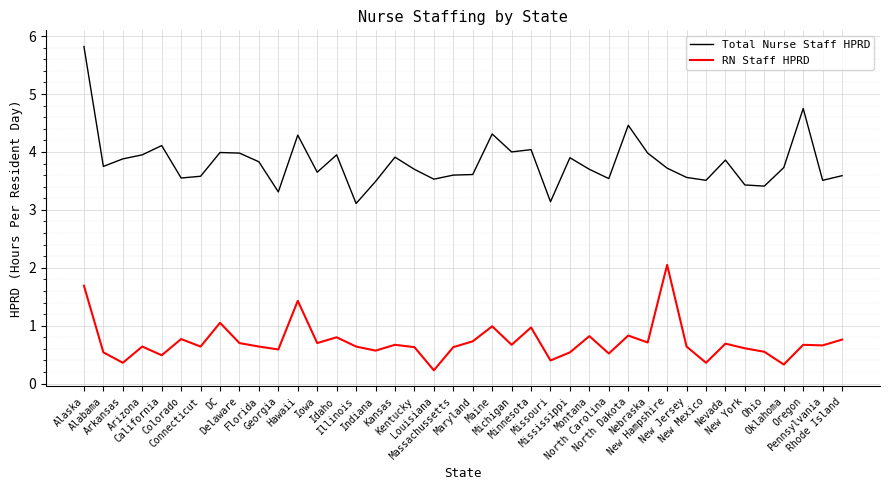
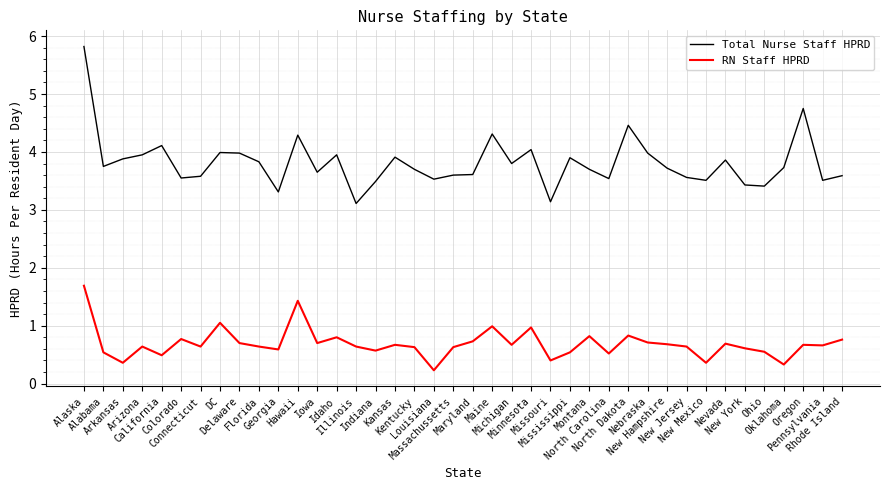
Total Nurse Staff HPRD, Michigan: 4.0 -> 3.8
RN Staff HPRD, New Hampshire: 2.1 -> 0.7
